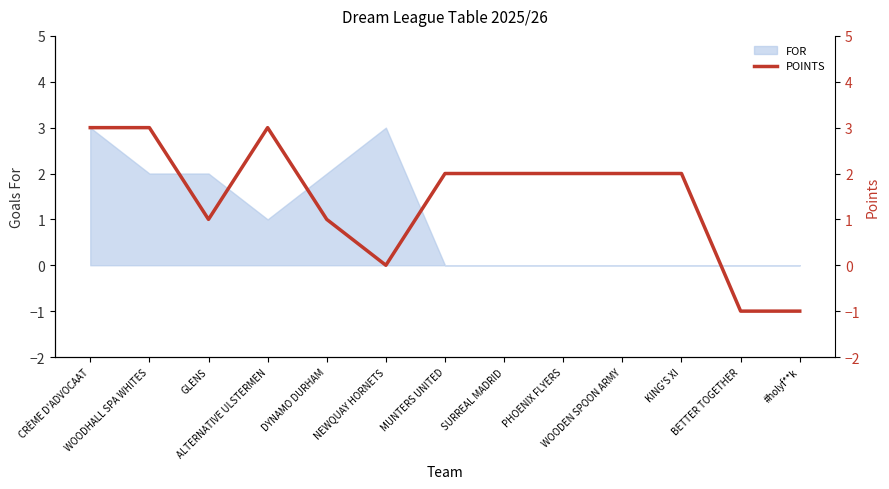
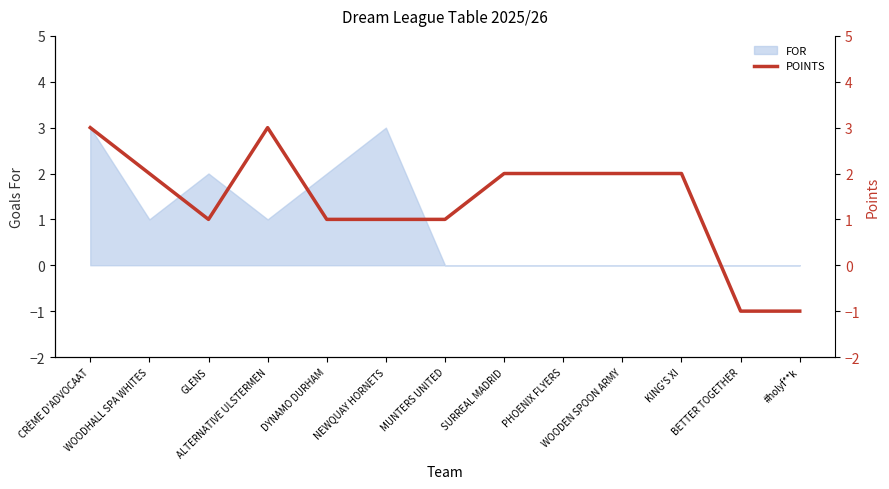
FOR, WOODHALL SPA WHITES: 2 -> 1
POINTS, WOODHALL SPA WHITES: 3 -> 2
POINTS, NEWQUAY HORNETS: 0 -> 1
POINTS, MUNTERS UNITED: 2 -> 1
